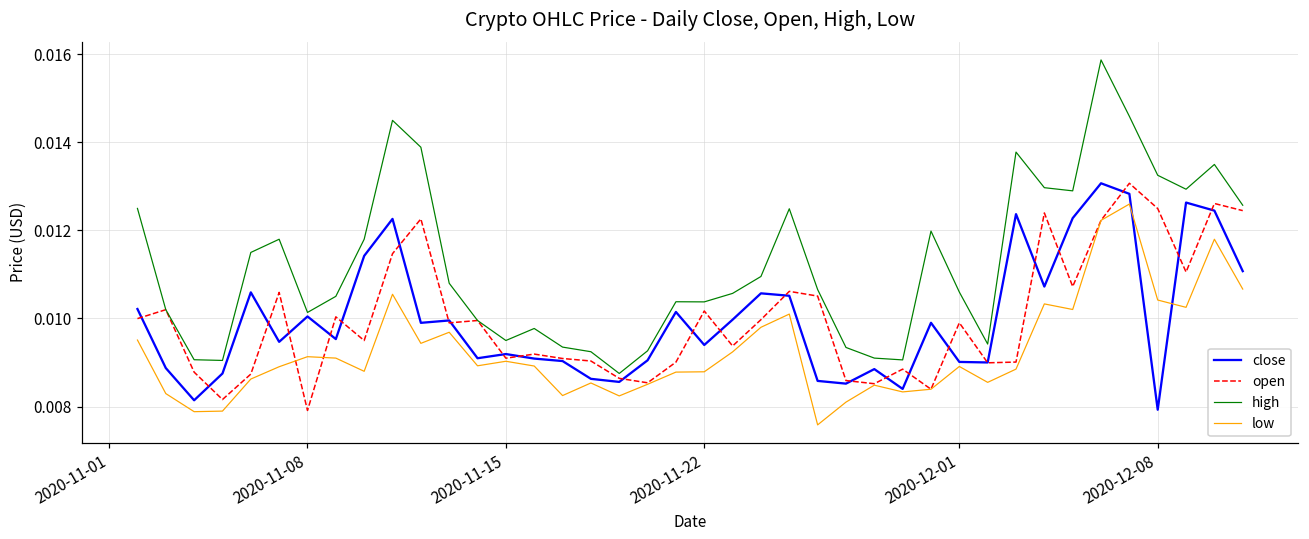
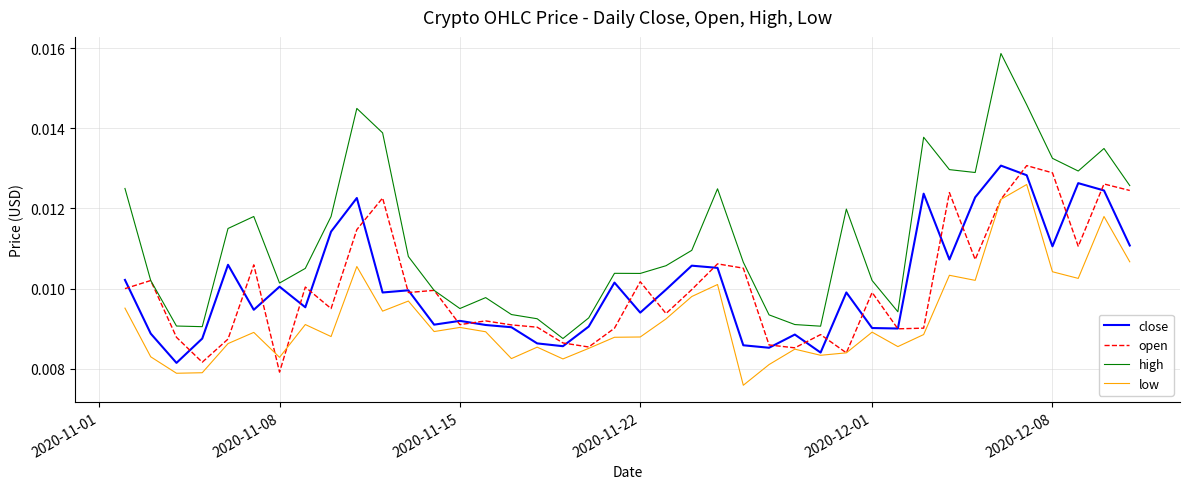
low, 2020-11-08: 0.0091 -> 0.0083
high, 2020-12-01: 0.0106 -> 0.0102
close, 2020-12-08: 0.0079 -> 0.0111
open, 2020-12-08: 0.0125 -> 0.0129
